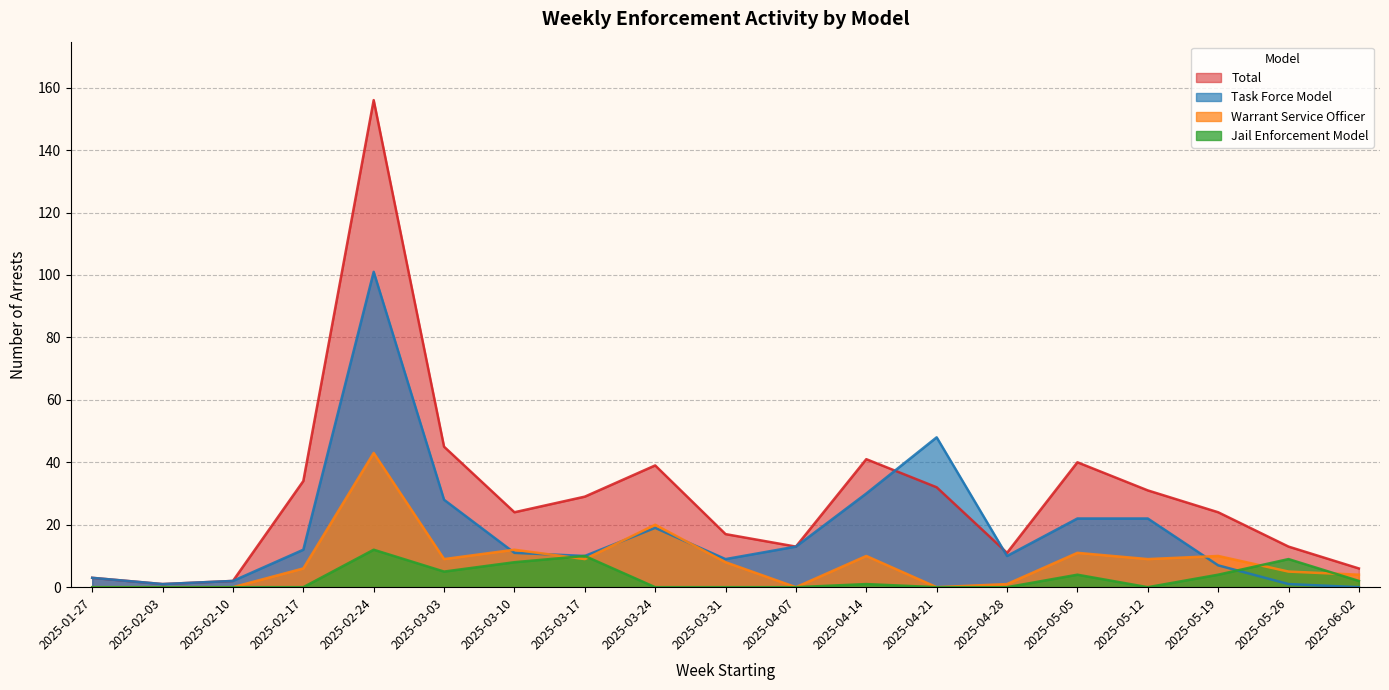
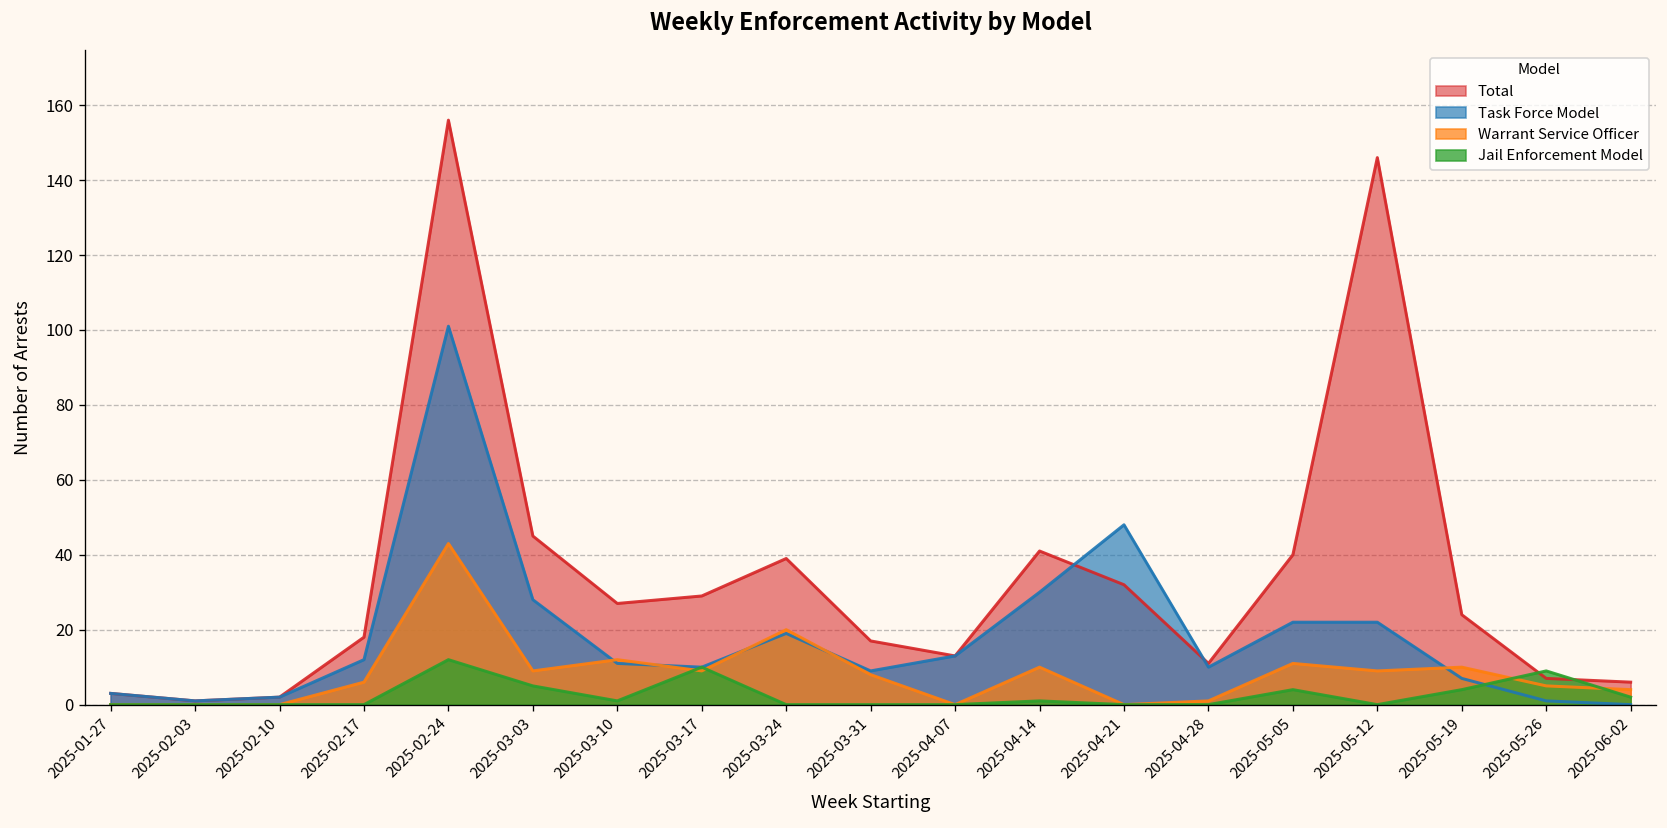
Total, 2025-02-17: 34 -> 18
Total, 2025-03-10: 24 -> 27
Jail Enforcement Model, 2025-03-10: 8 -> 1
Total, 2025-05-12: 31 -> 146
Total, 2025-05-26: 13 -> 7
